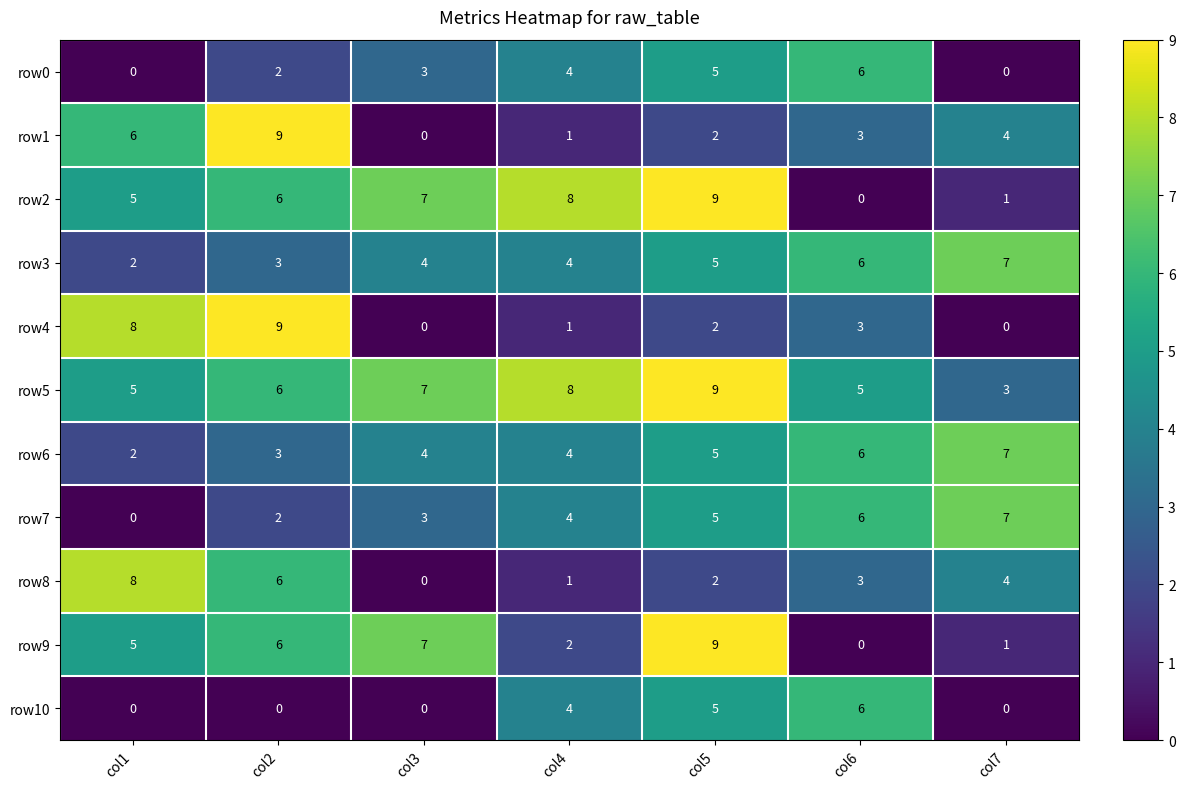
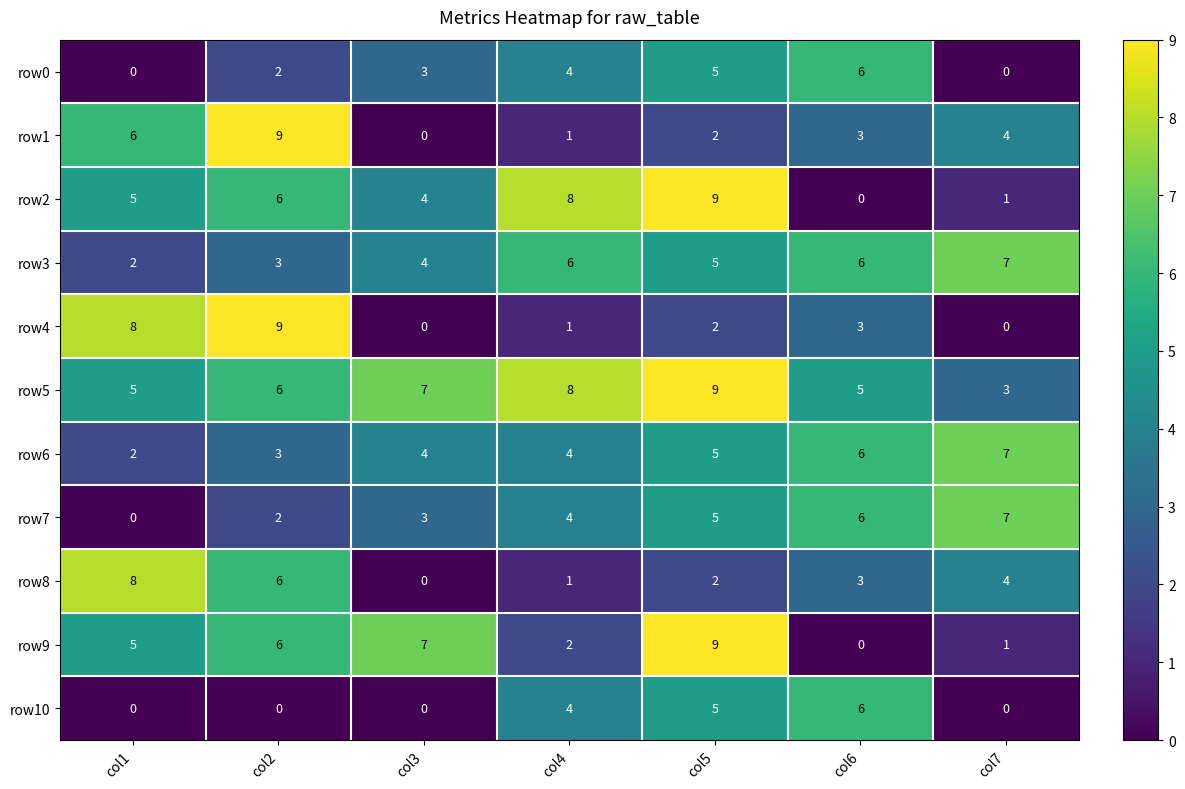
row2, col3: 7 -> 4
row3, col4: 4 -> 6
